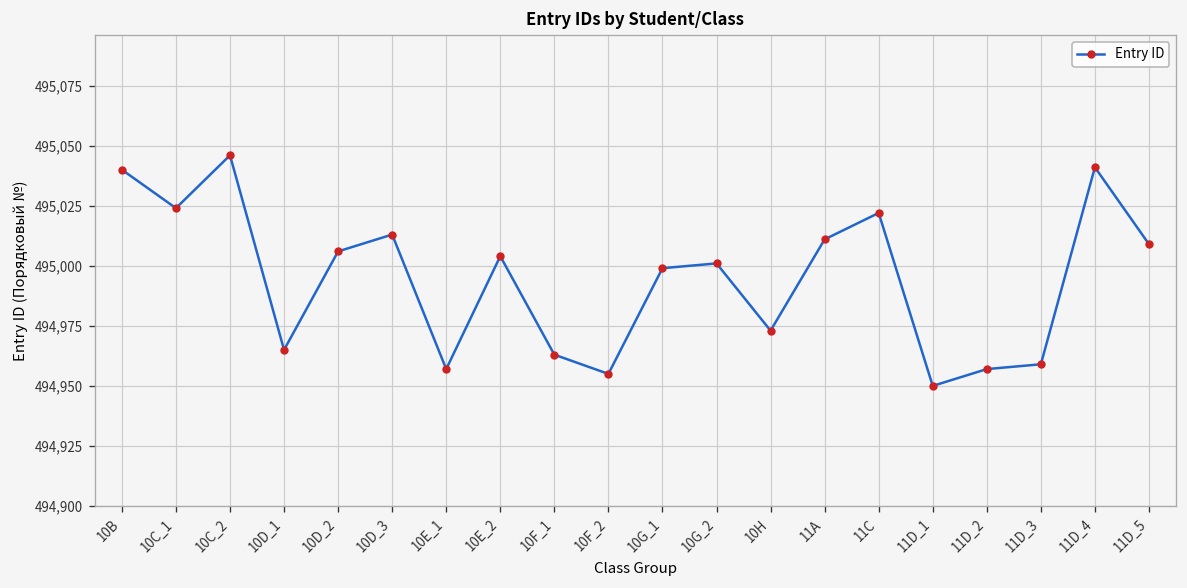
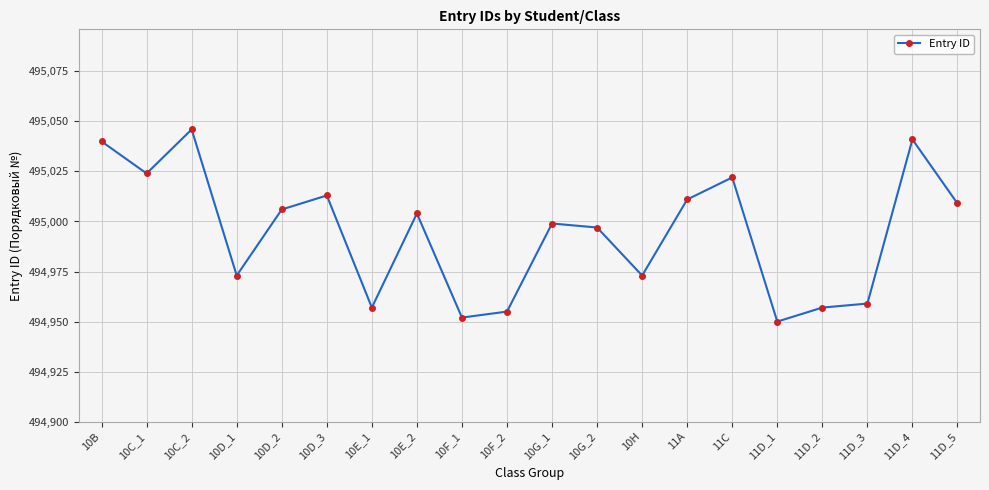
10D_1: 494,965 -> 494,973
10F_1: 494,963 -> 494,952
10G_2: 495,001 -> 494,997
